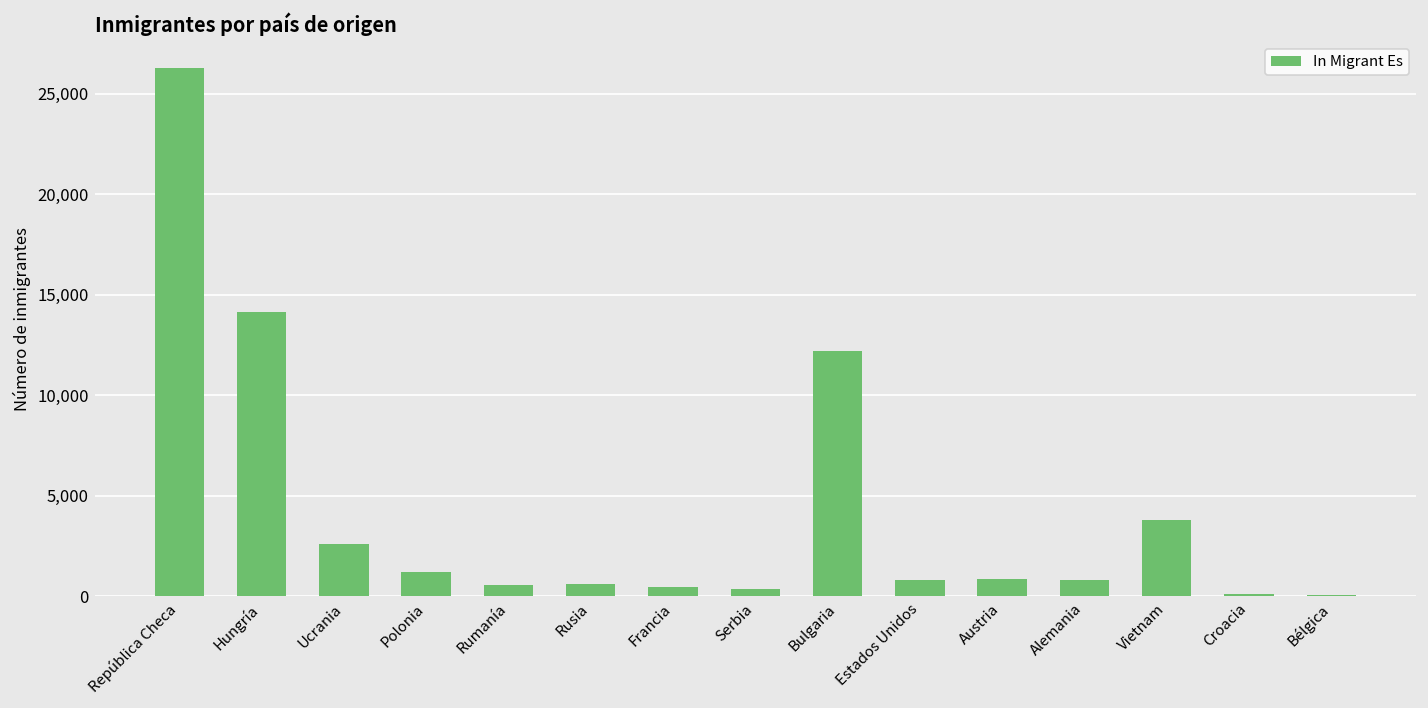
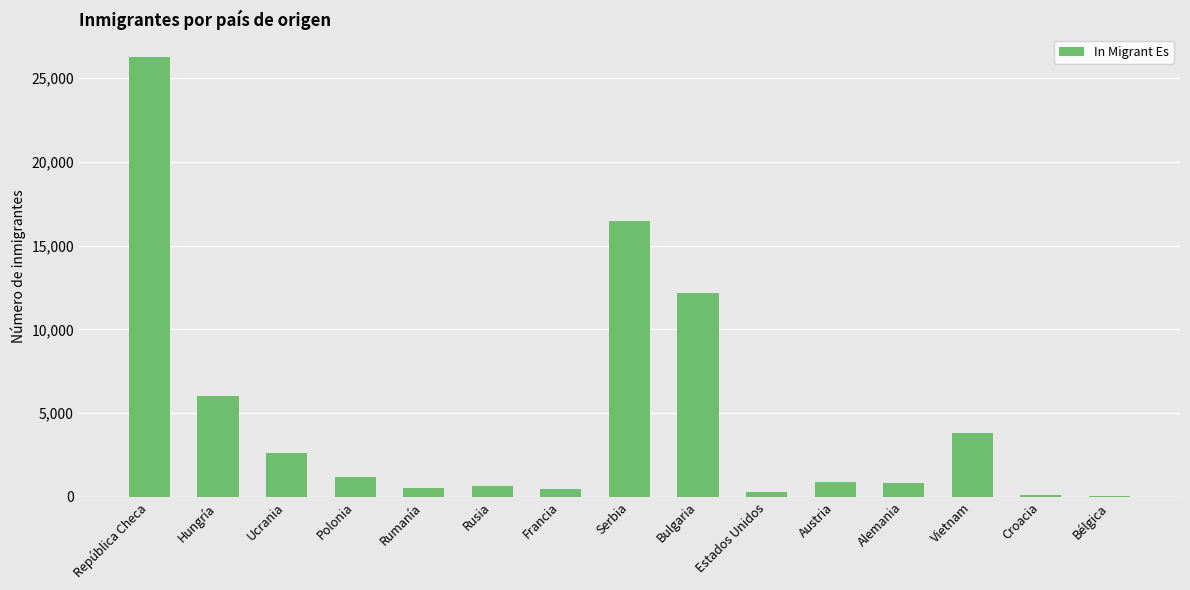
Hungría: 14,100 -> 6,000
Serbia: 400 -> 16,500
Estados Unidos: 800 -> 300
